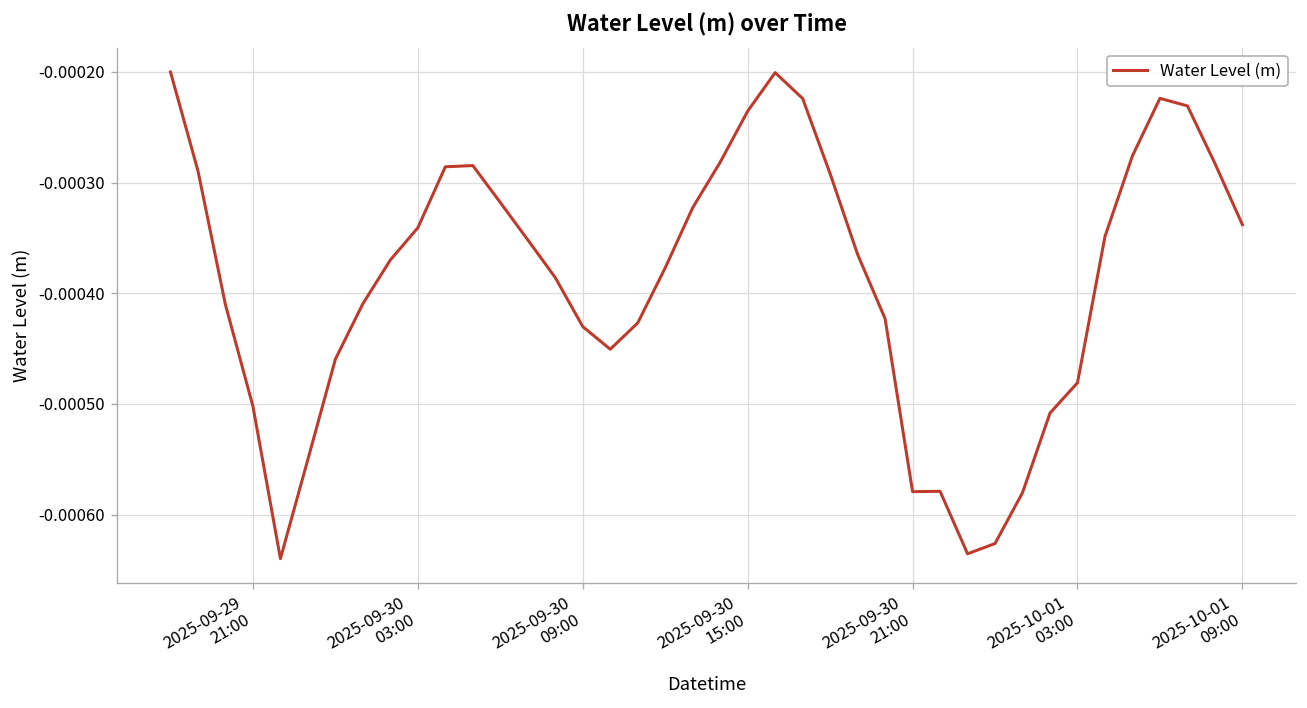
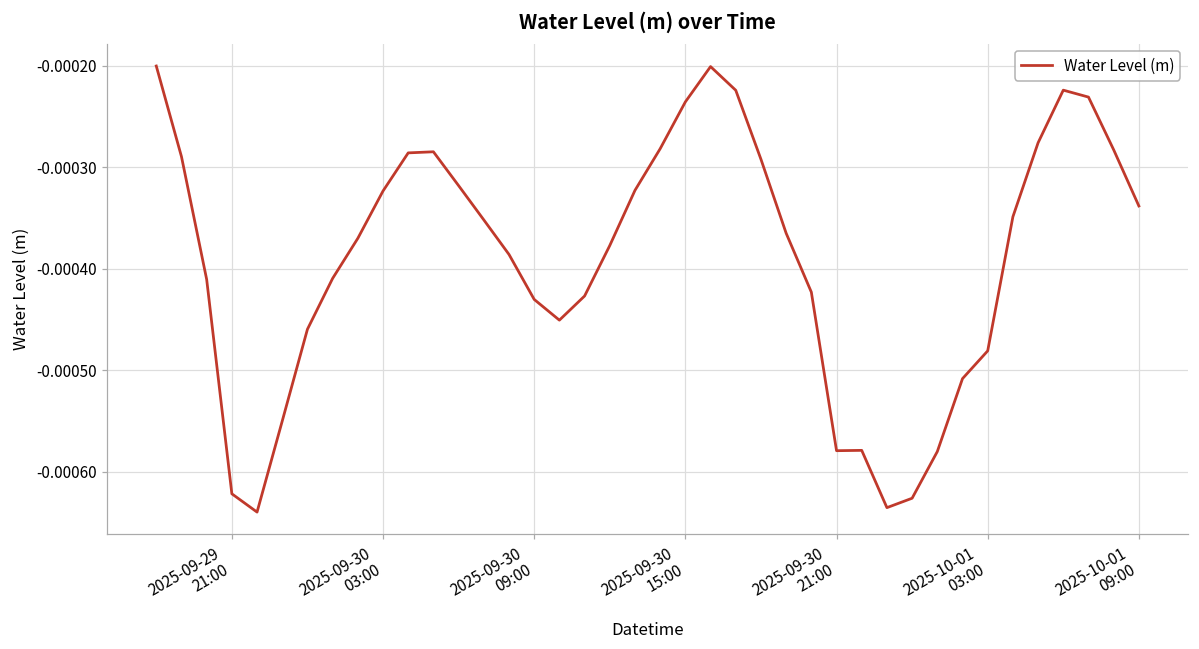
2025-09-29 21:00: -0.00050 -> -0.00062
2025-09-30 03:00: -0.00034 -> -0.00032
